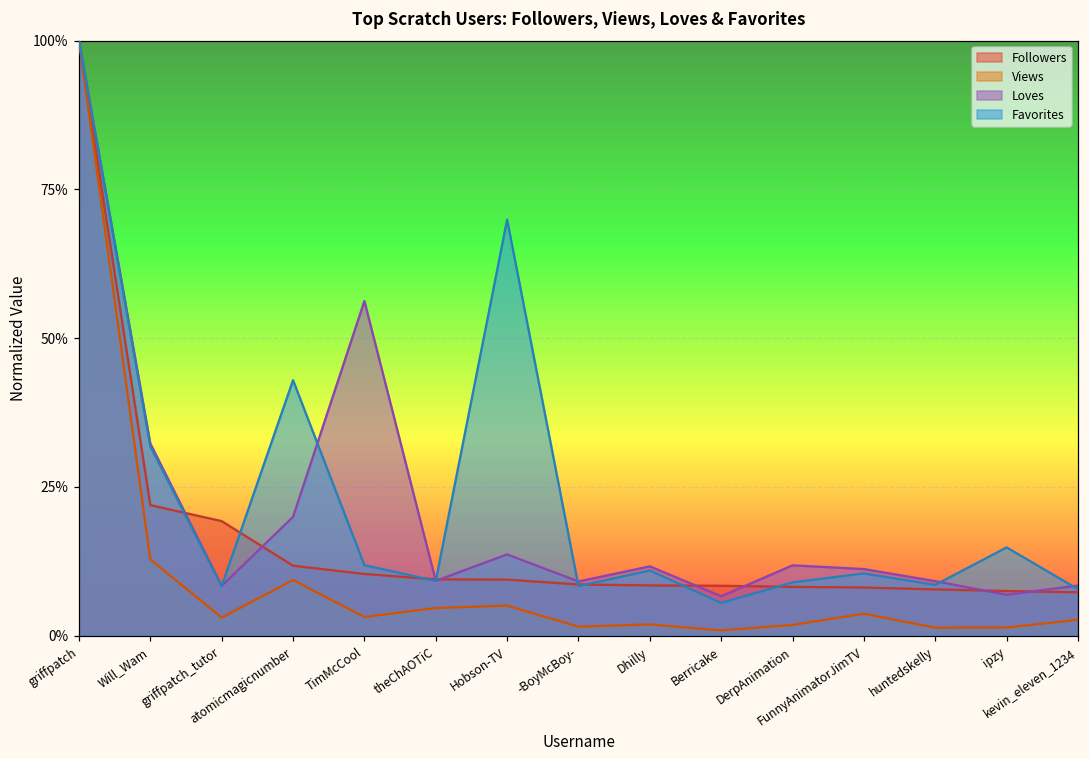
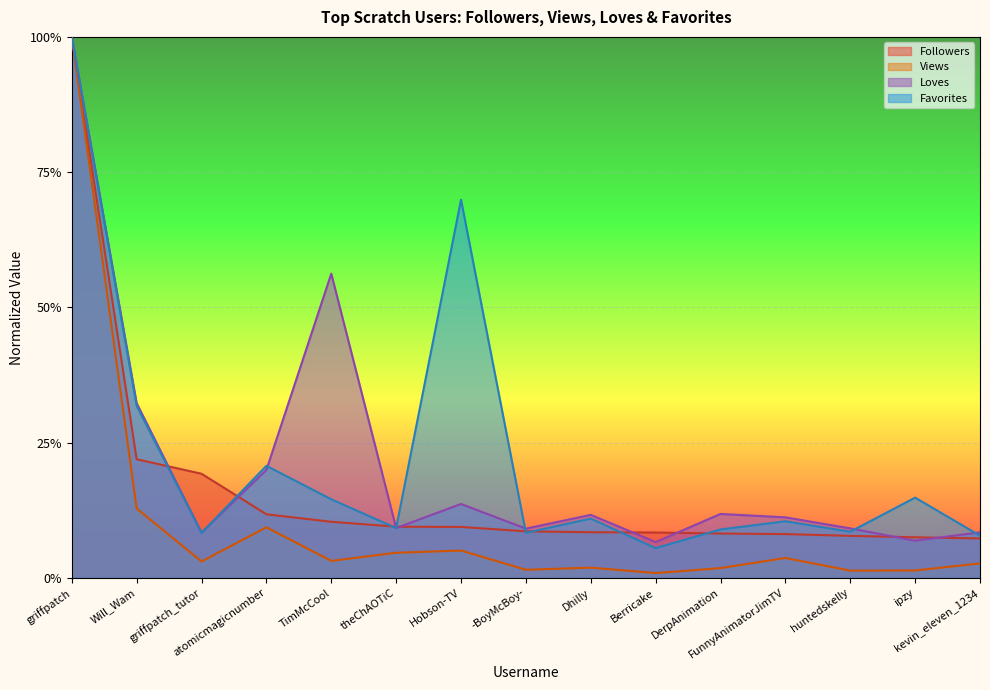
Favorites, atomicmagicnumber: 43% -> 21%
Favorites, TimMcCool: 12% -> 15%
